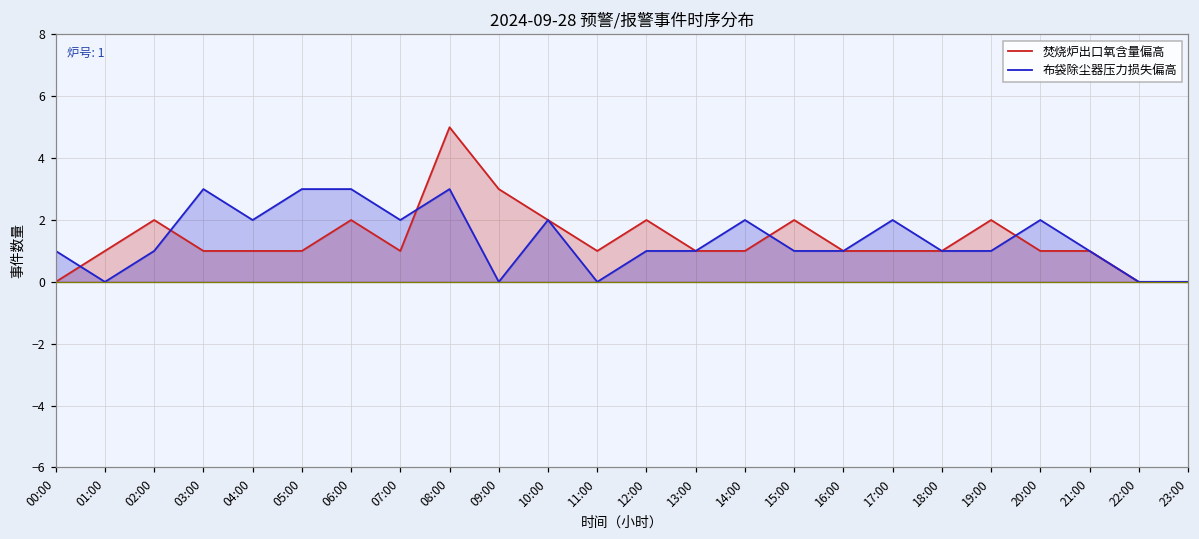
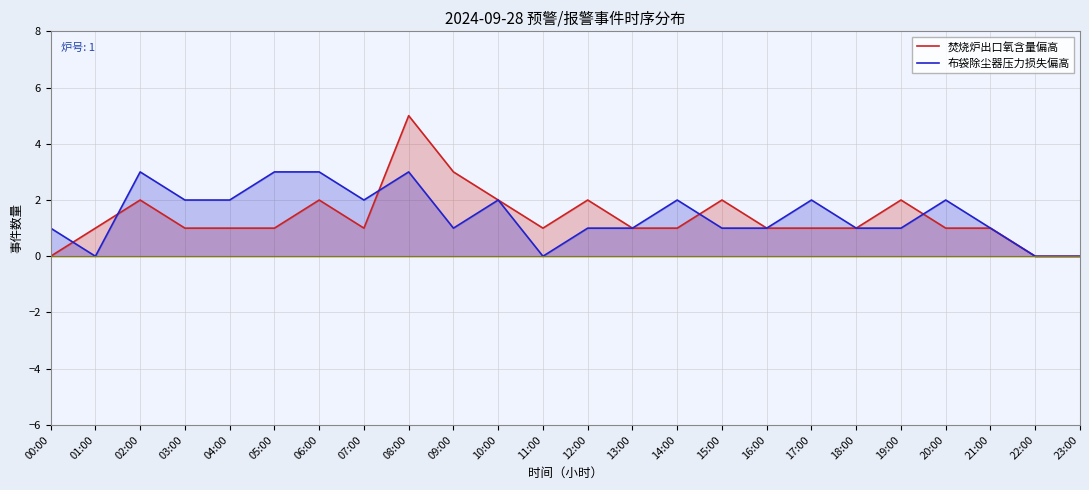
布袋除尘器压力损失偏高, 02:00: 1 -> 3
布袋除尘器压力损失偏高, 03:00: 3 -> 2
布袋除尘器压力损失偏高, 09:00: 0 -> 1
